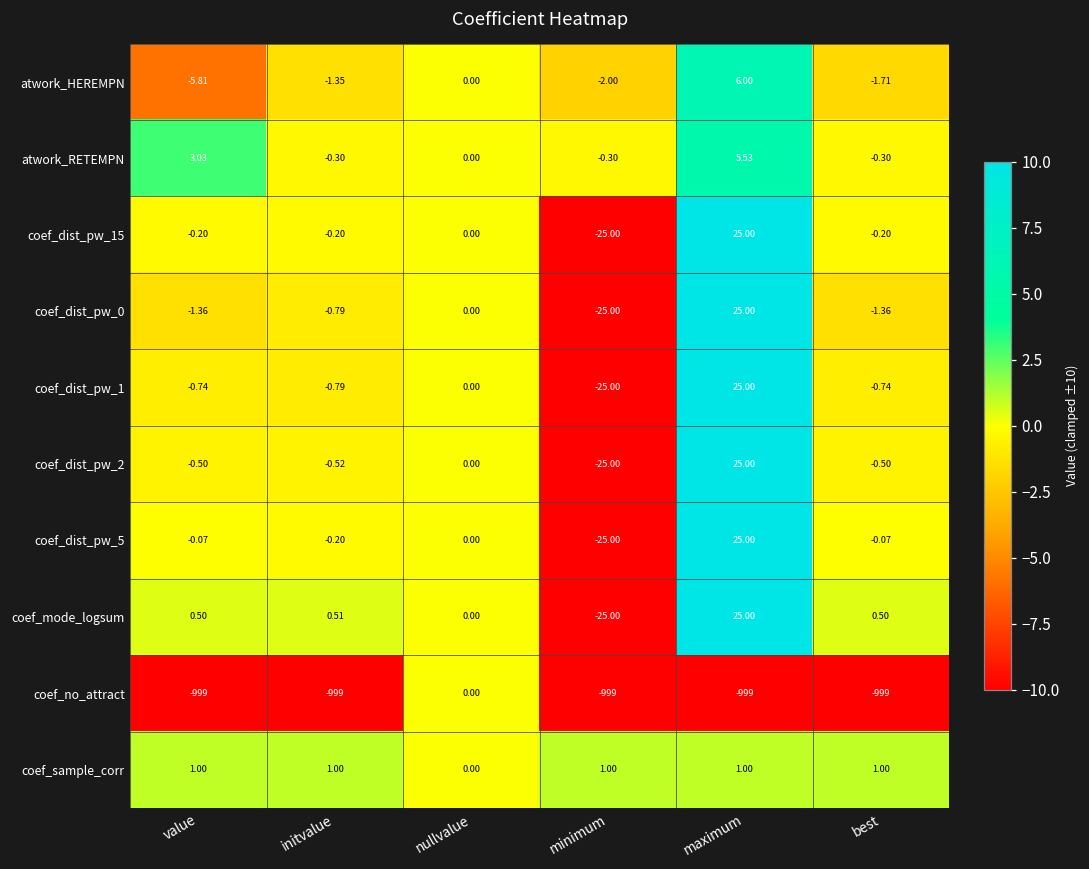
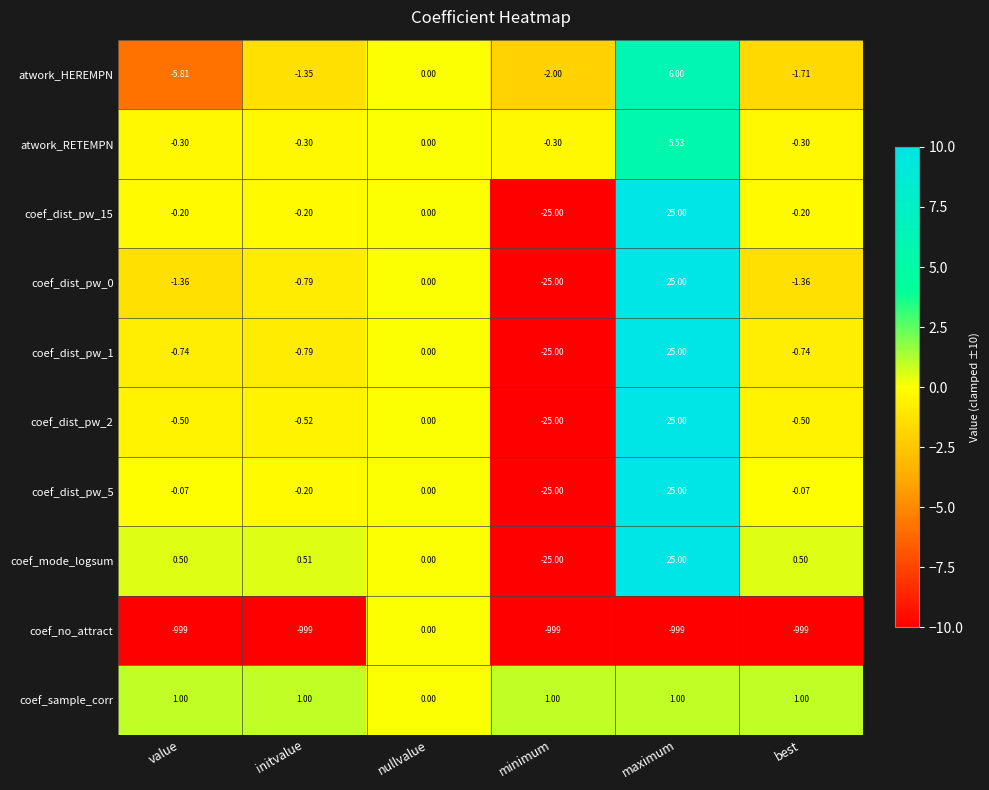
atwork_RETEMPN, value: 3.03 -> -0.30
